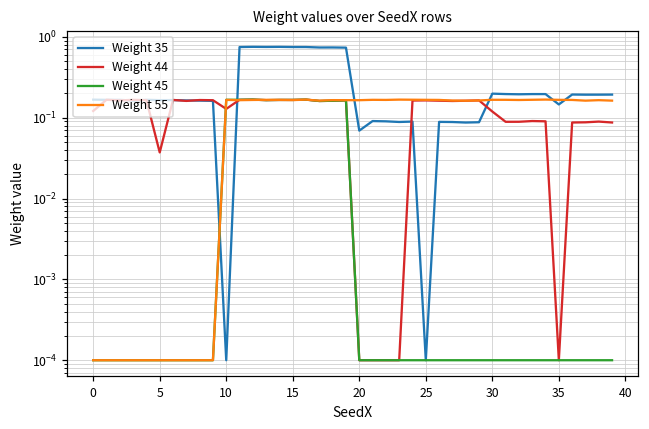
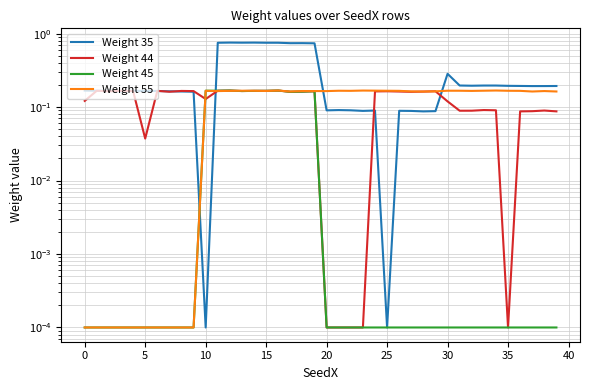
Weight 35, 20: 0.07 -> 0.09
Weight 35, 30: 0.20 -> 0.28
Weight 35, 35: 0.15 -> 0.19
